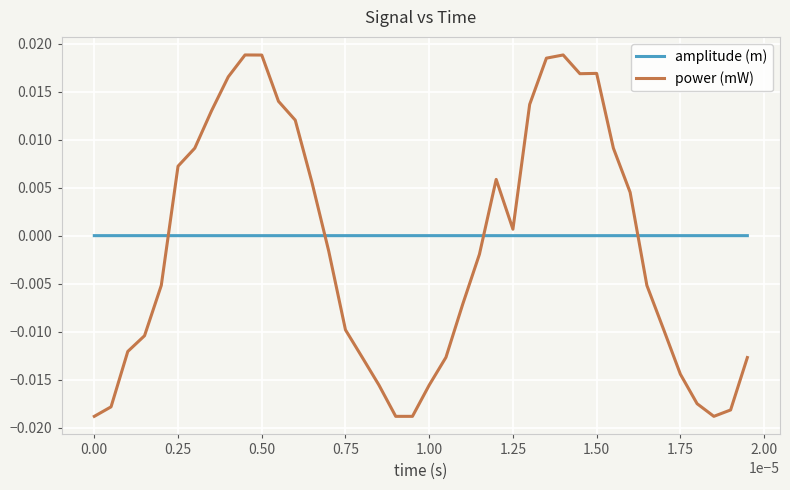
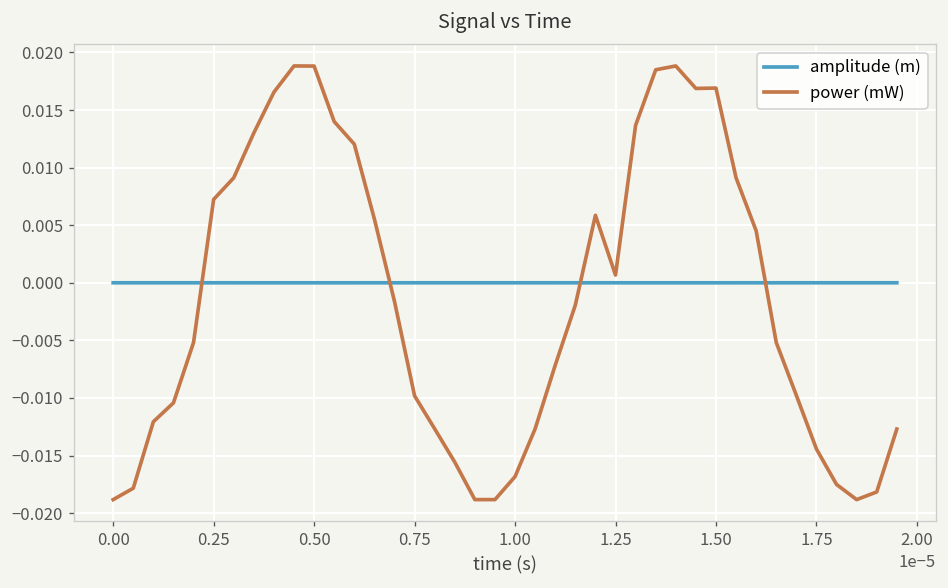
power (mW), 1.00: -0.016 -> -0.017
